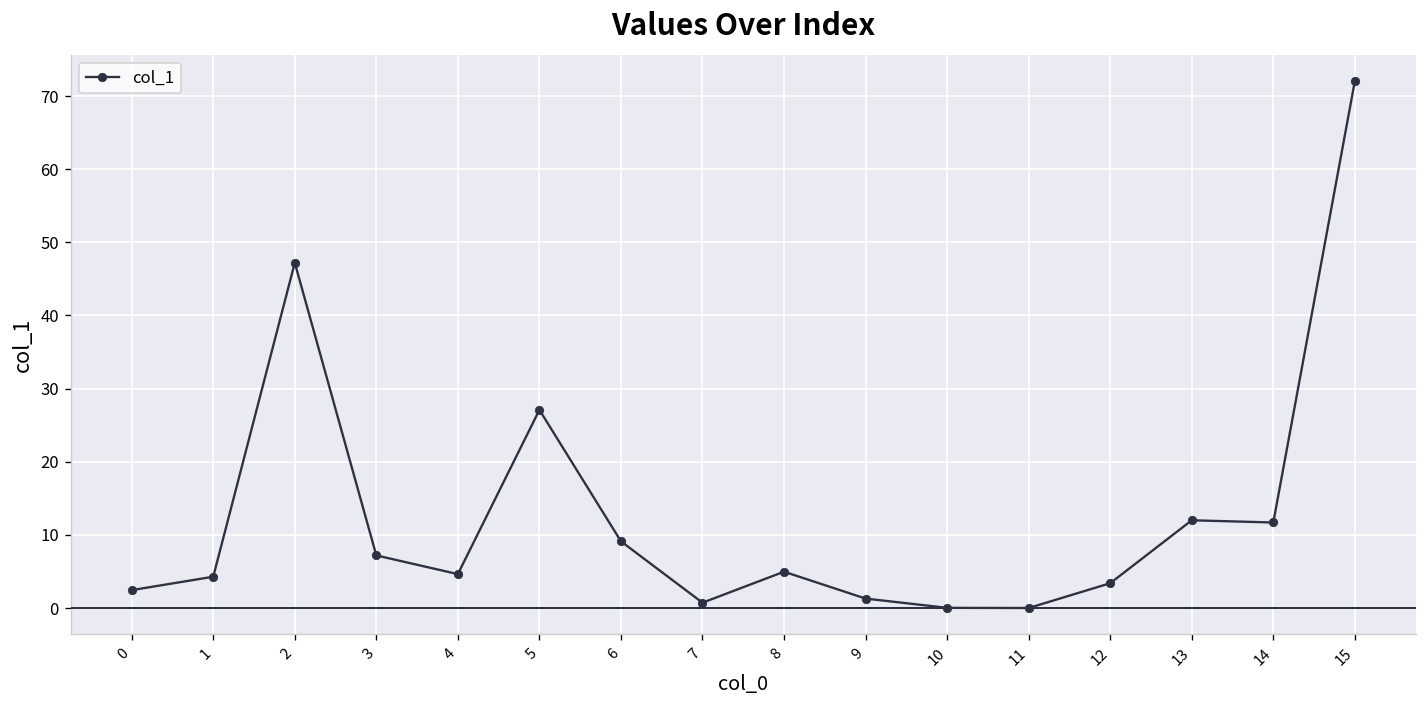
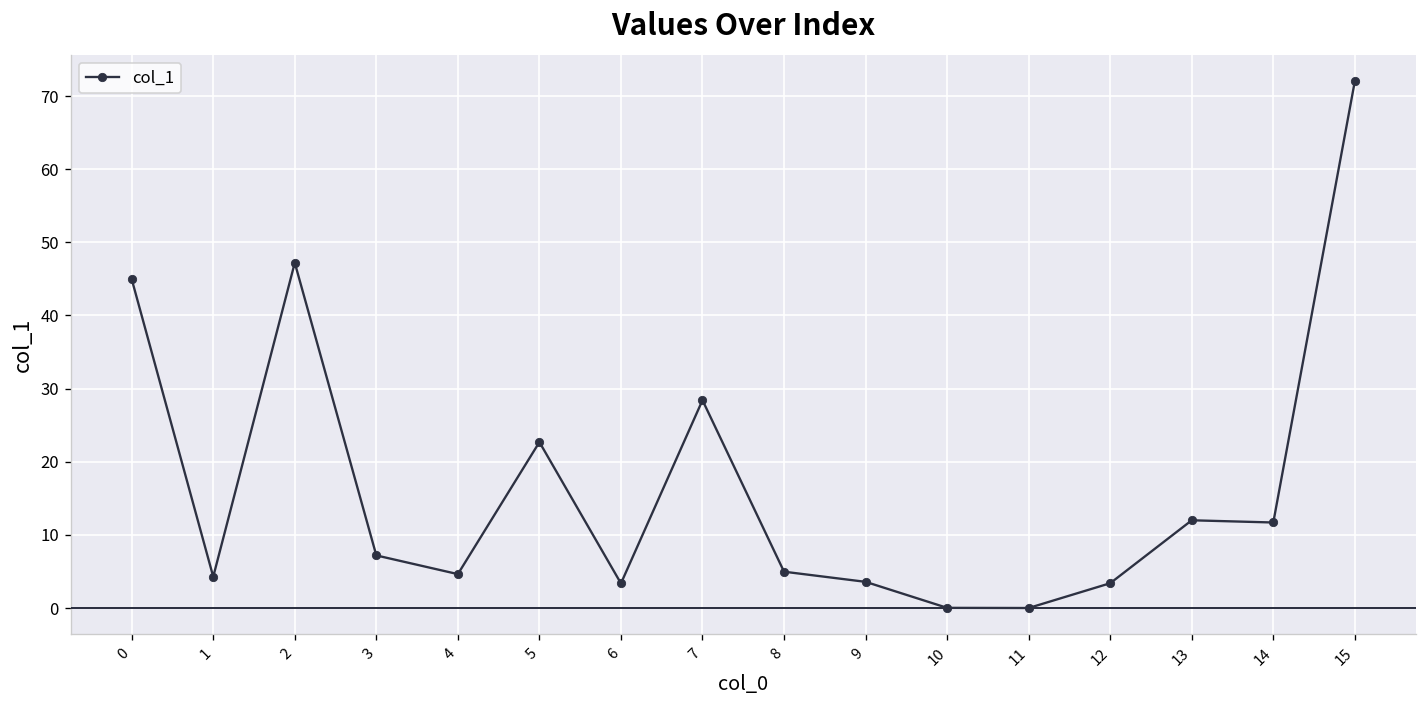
0: 2 -> 45
5: 27 -> 23
6: 9 -> 3
7: 1 -> 28
9: 1 -> 4
